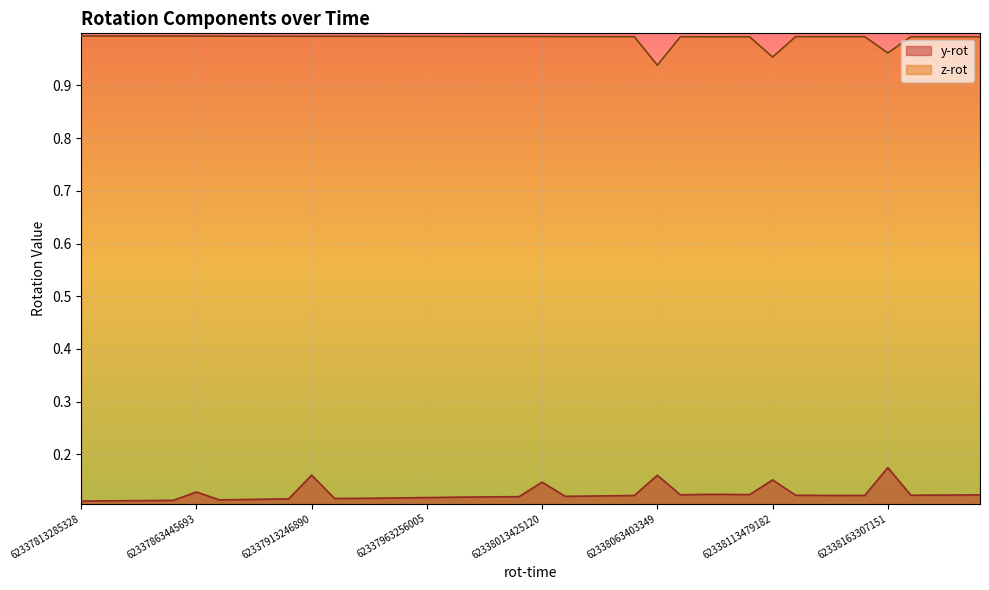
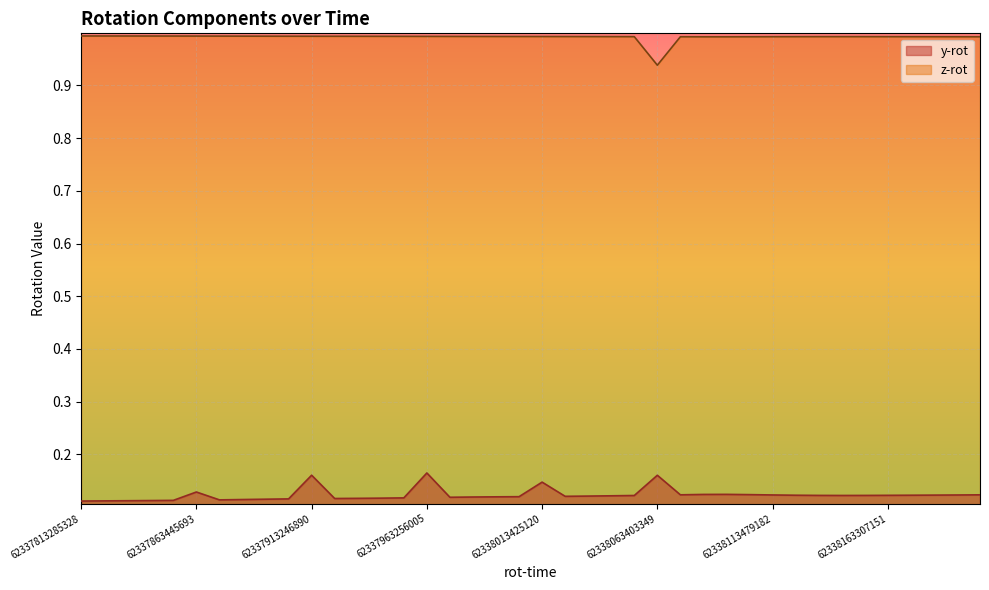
y-rot, 62337963256005: 0.12 -> 0.16
y-rot, 62338113479182: 0.15 -> 0.12
z-rot, 62338113479182: 0.95 -> 0.99
y-rot, 62338163307151: 0.18 -> 0.12
z-rot, 62338163307151: 0.96 -> 0.99
